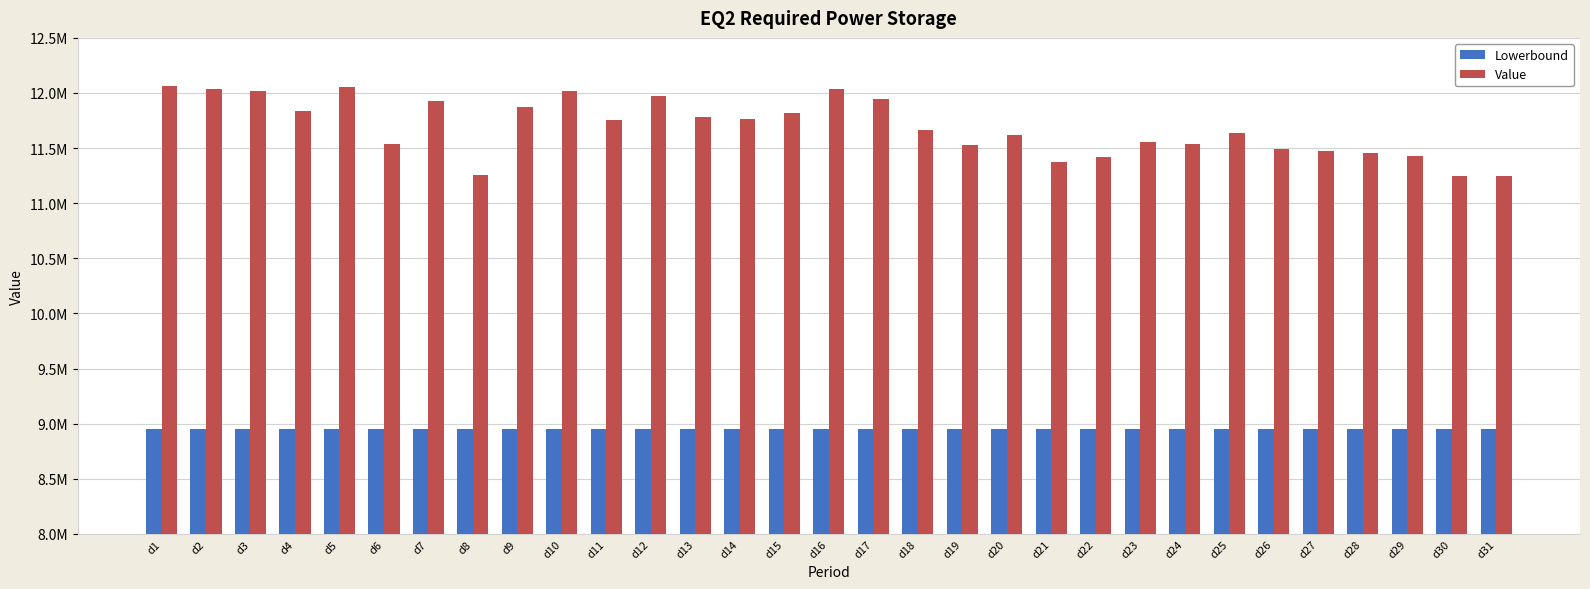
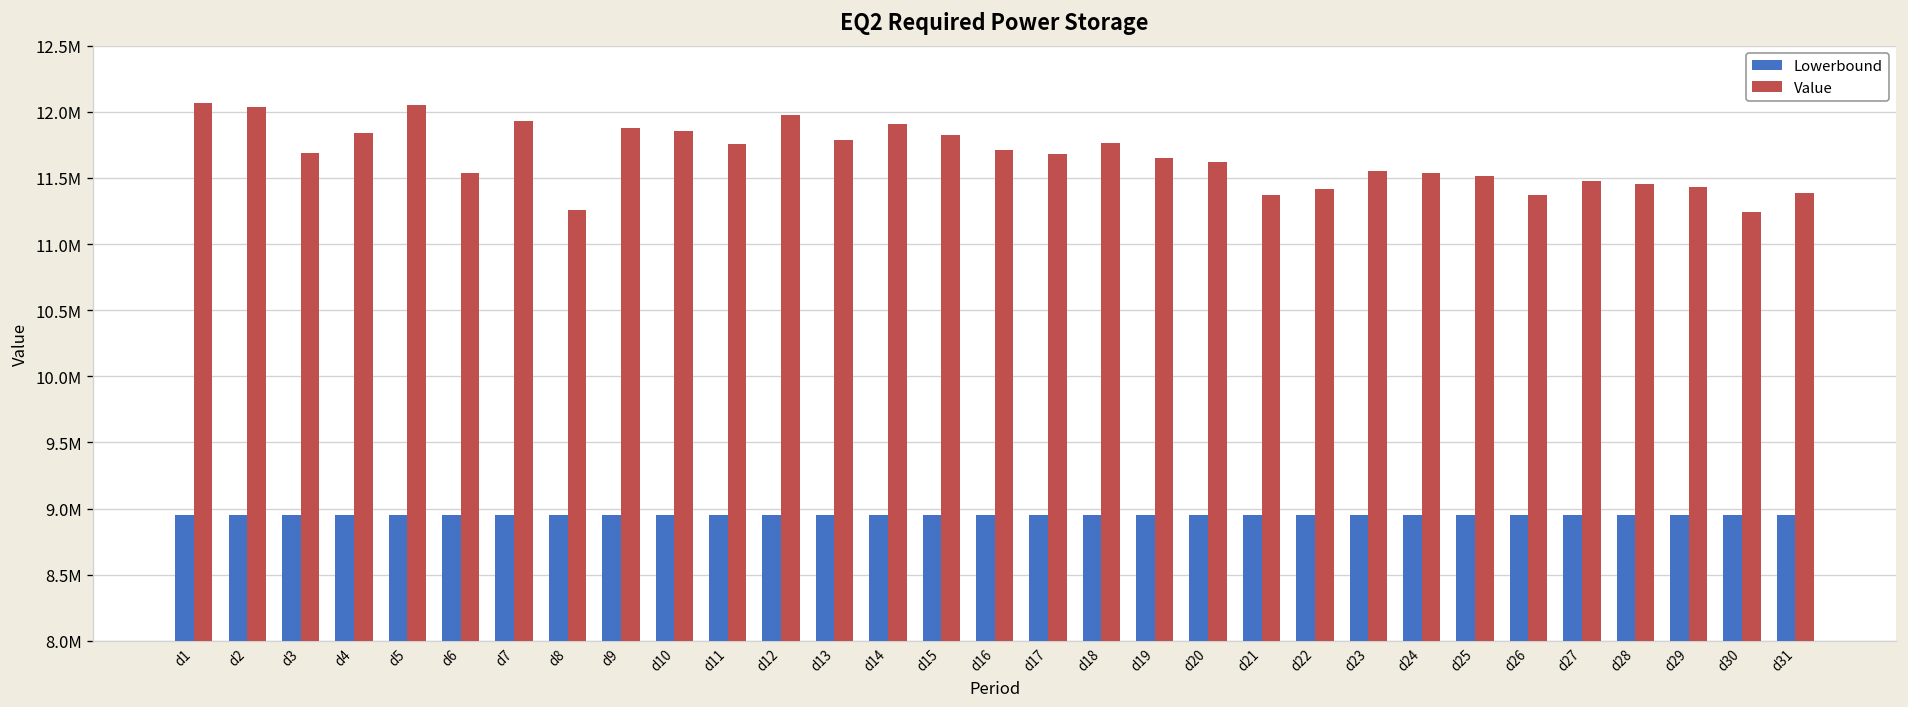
Value, d3: 12010000 -> 11690000
Value, d10: 12020000 -> 11850000
Value, d14: 11760000 -> 11910000
Value, d16: 12040000 -> 11710000
Value, d17: 11940000 -> 11680000
Value, d18: 11670000 -> 11760000
Value, d19: 11520000 -> 11650000
Value, d25: 11640000 -> 11520000
Value, d26: 11490000 -> 11370000
Value, d31: 11250000 -> 11390000
